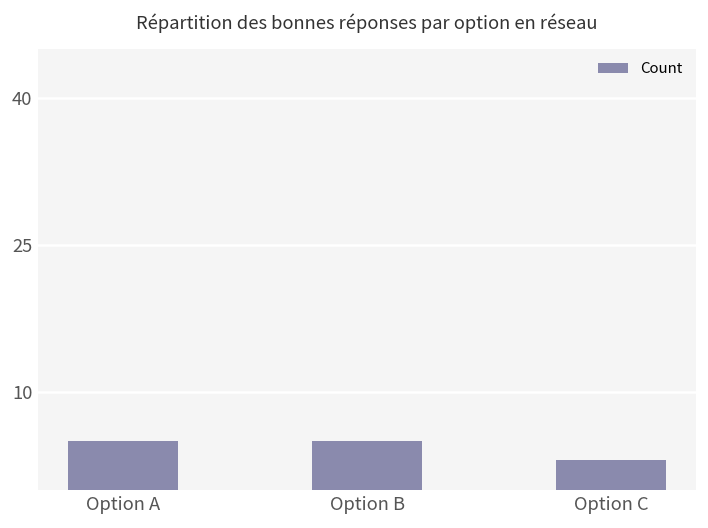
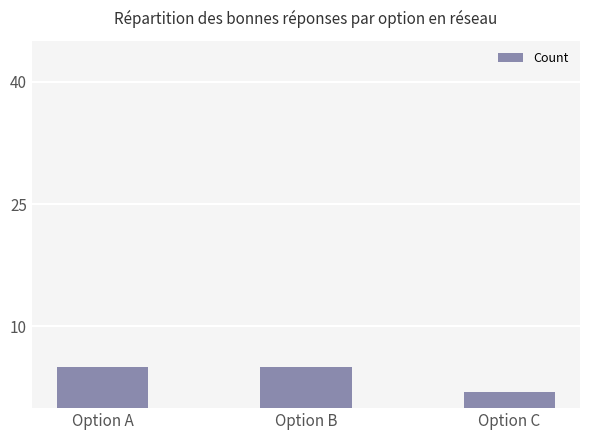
Option C: 3 -> 2
